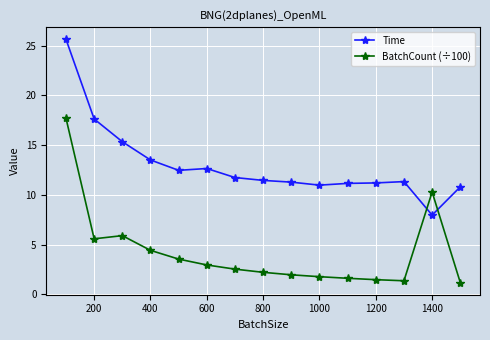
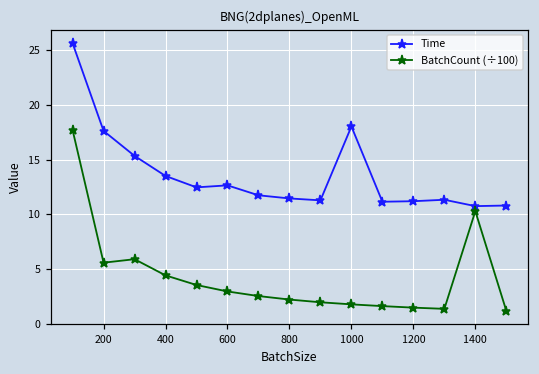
Time, 1000: 11 -> 18
Time, 1400: 8 -> 11
